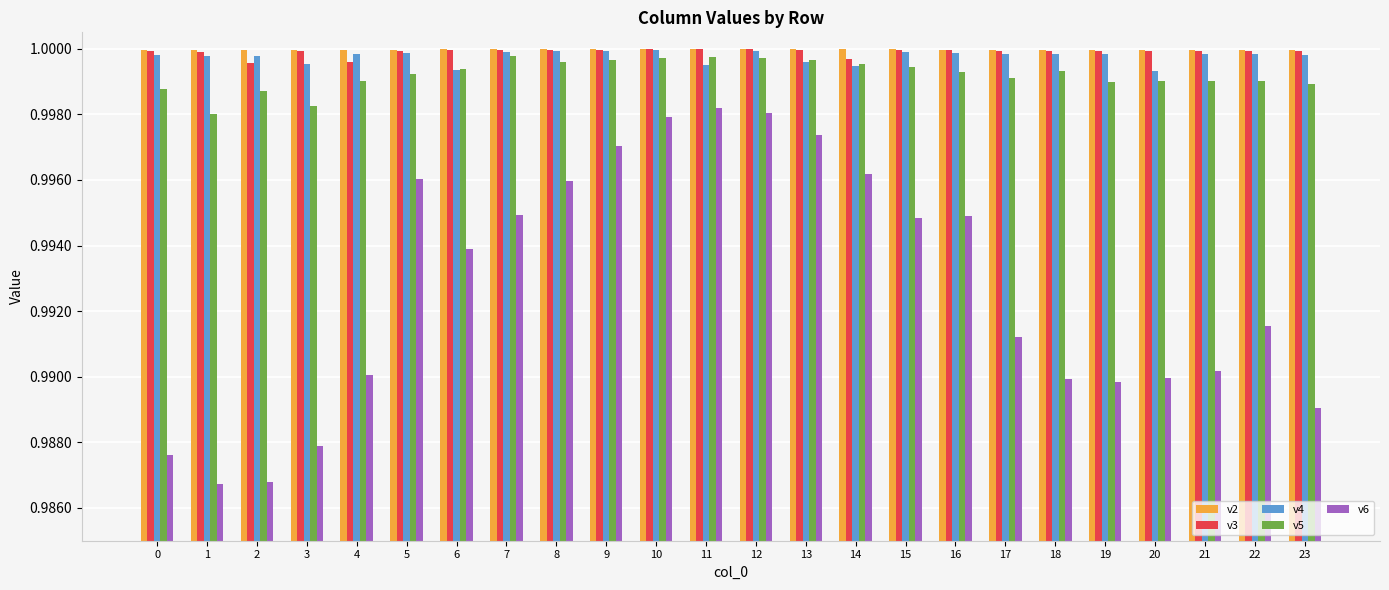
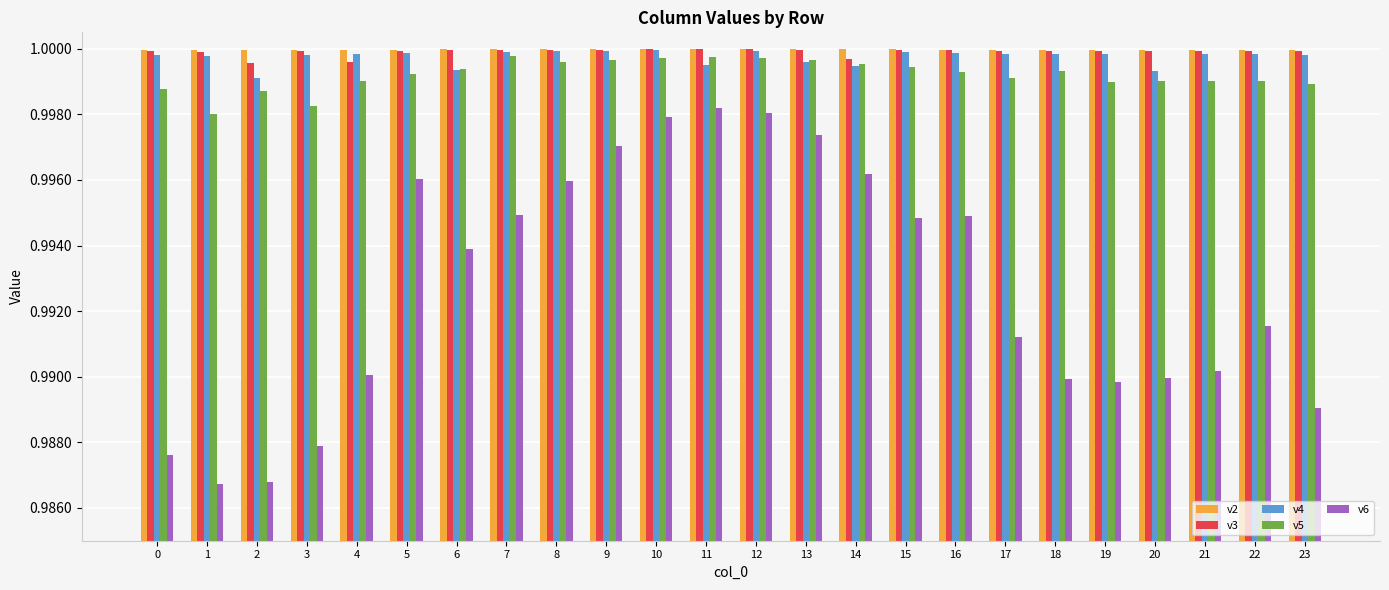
v4, 2: 0.9998 -> 0.9991
v4, 3: 0.9995 -> 0.9998
